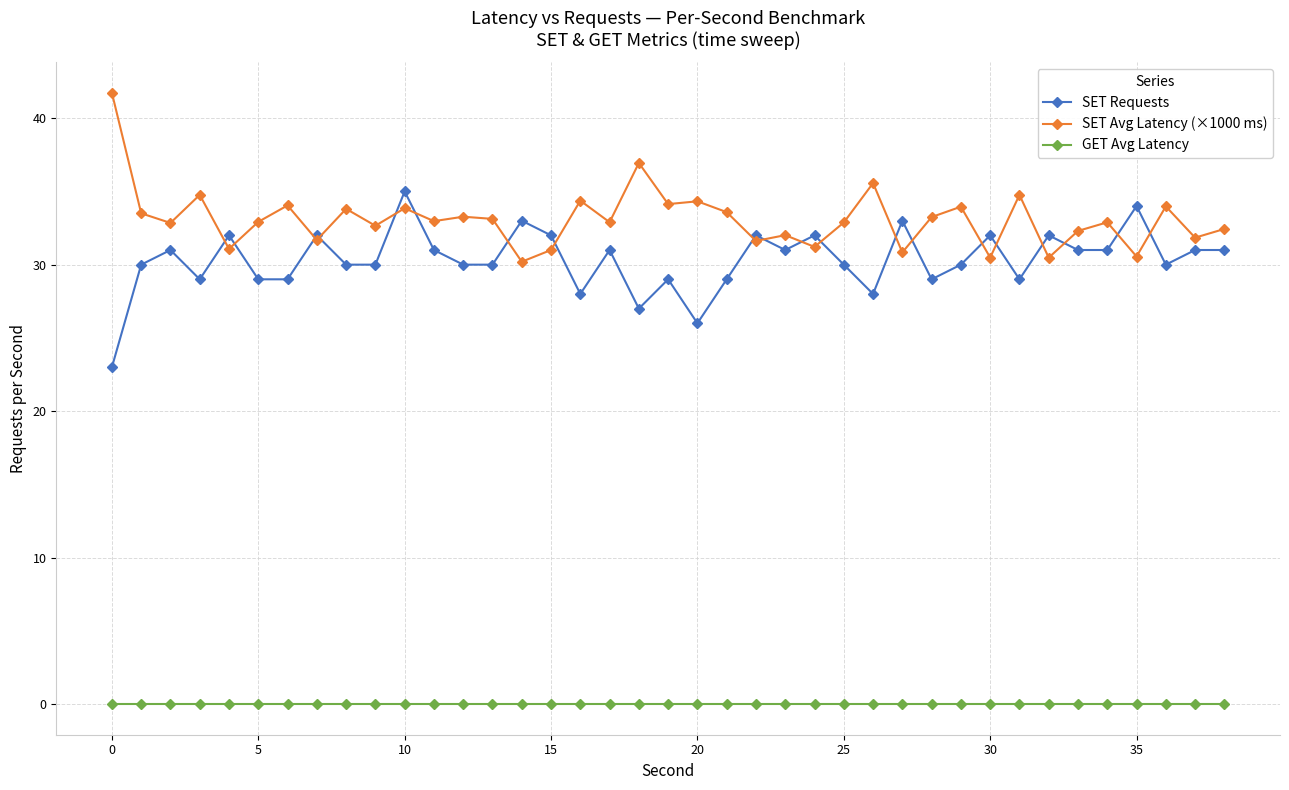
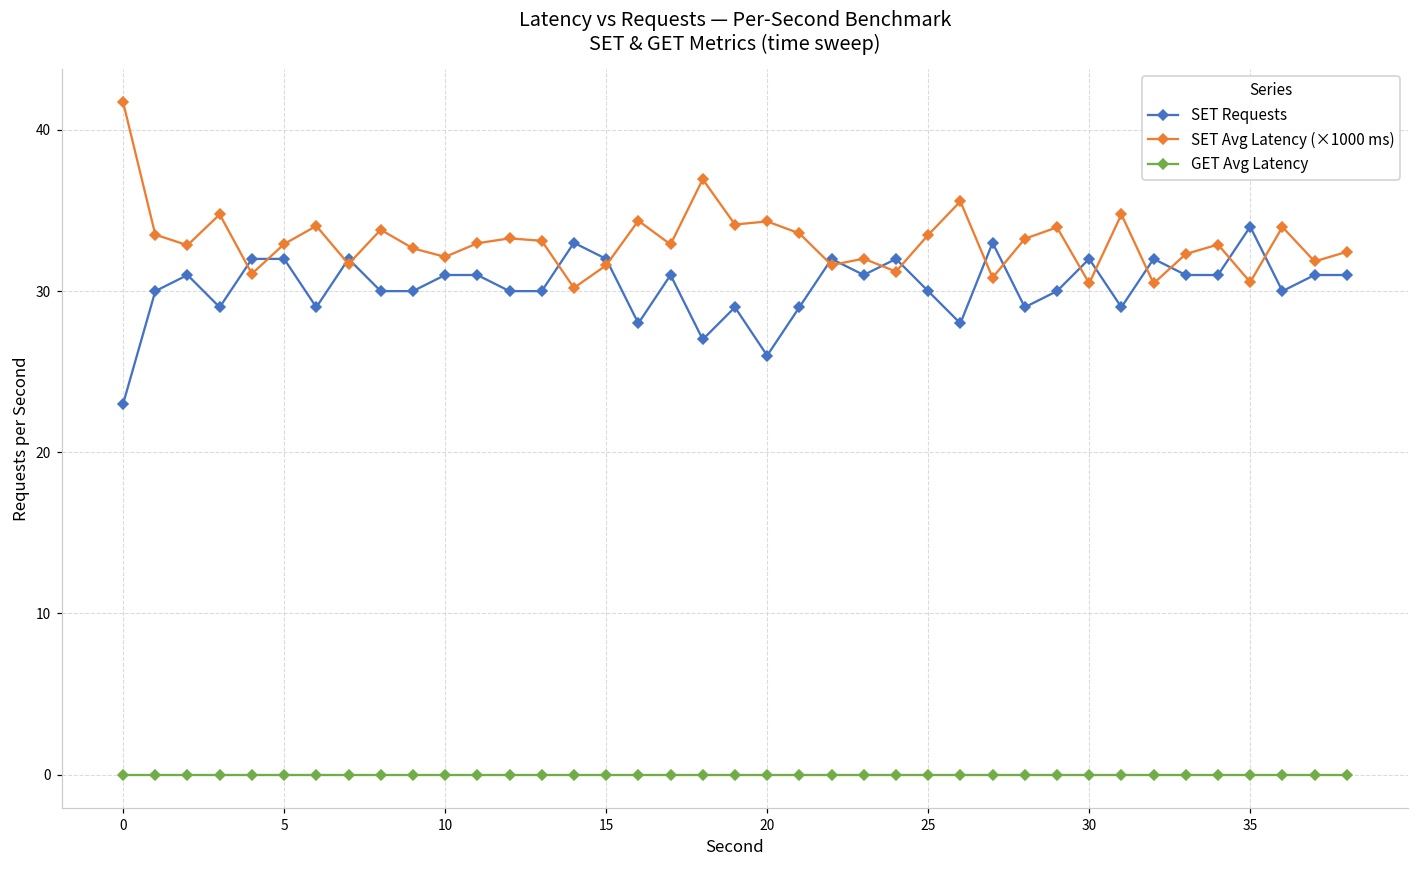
SET Requests, 5: 29 -> 32
SET Requests, 10: 35 -> 31
SET Avg Latency (×1000 ms), 10: 33.9 -> 32.1
SET Avg Latency (×1000 ms), 15: 31.0 -> 31.6
SET Avg Latency (×1000 ms), 25: 32.9 -> 33.5
